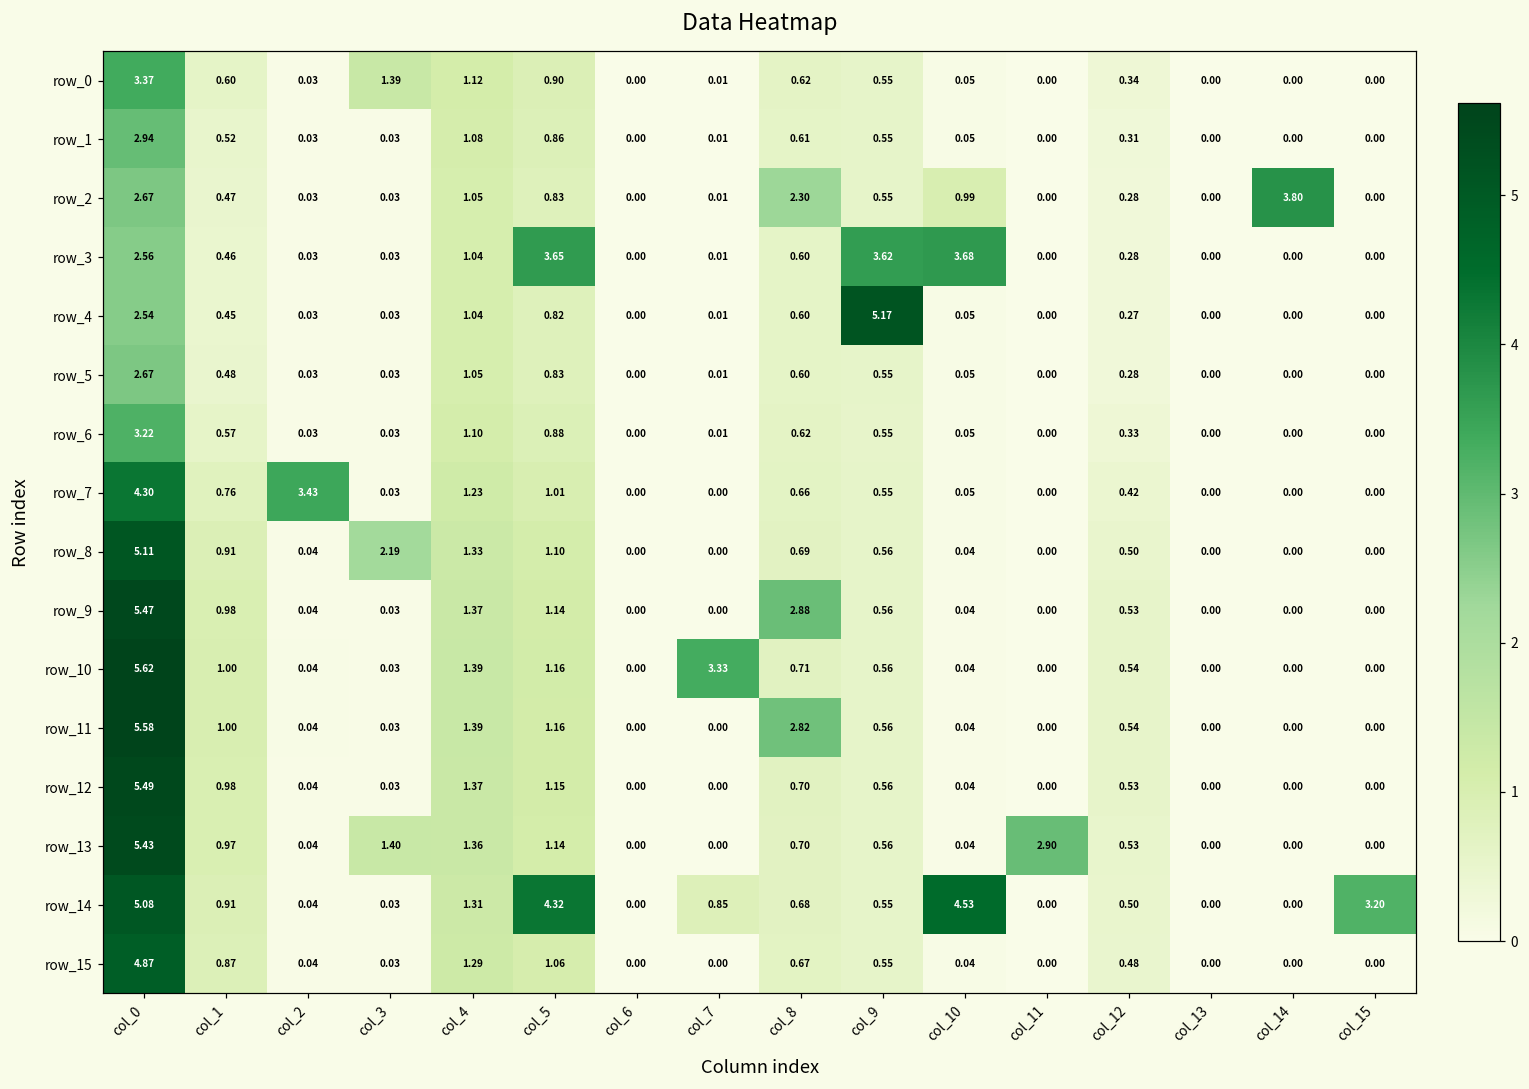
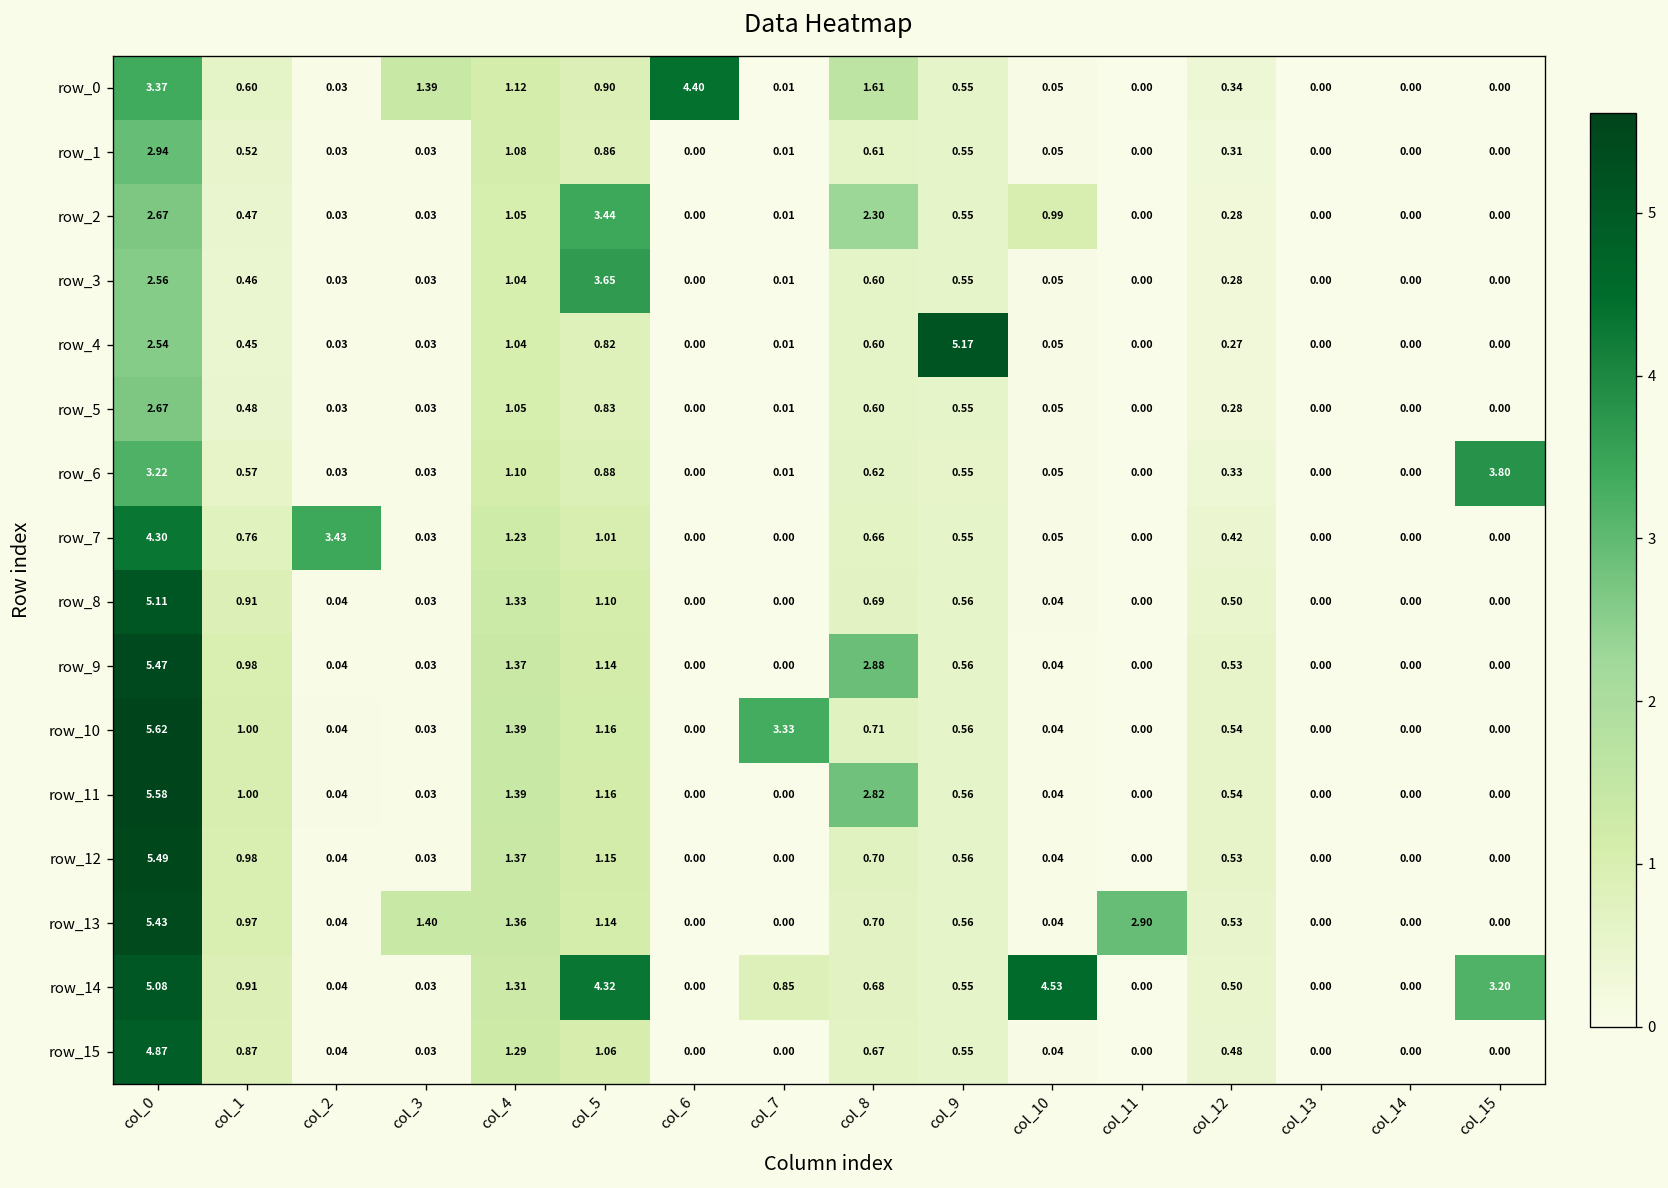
row_0, col_6: 0.00 -> 4.40
row_0, col_8: 0.62 -> 1.61
row_2, col_5: 0.83 -> 3.44
row_2, col_14: 3.80 -> 0.00
row_3, col_9: 3.62 -> 0.55
row_3, col_10: 3.68 -> 0.05
row_6, col_15: 0.00 -> 3.80
row_8, col_3: 2.19 -> 0.03
